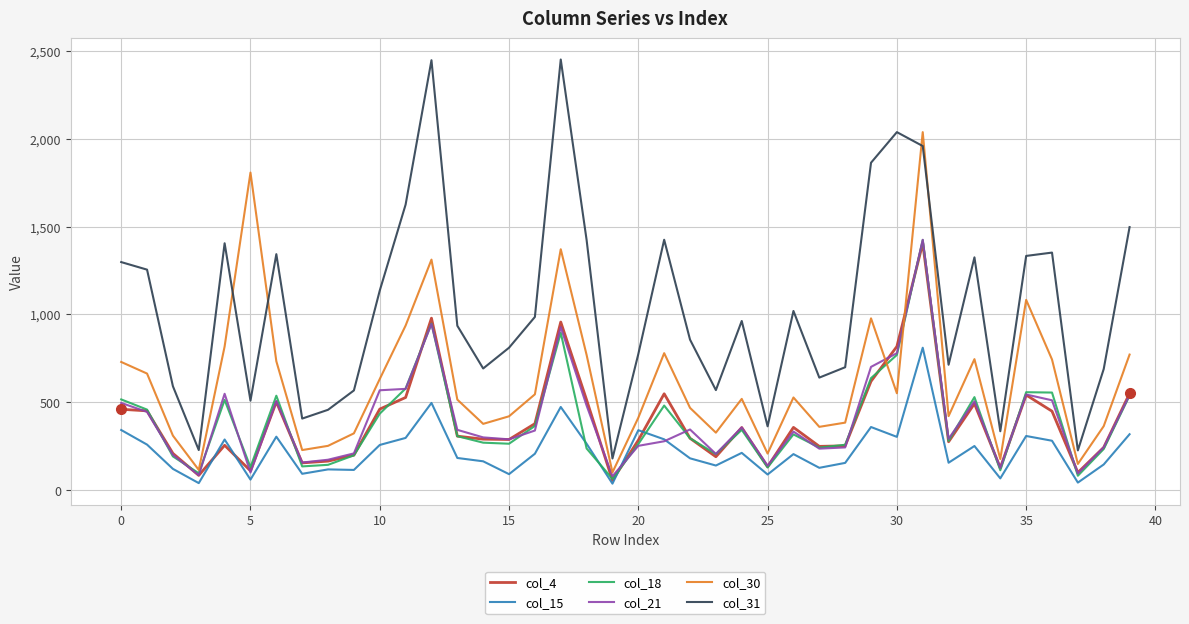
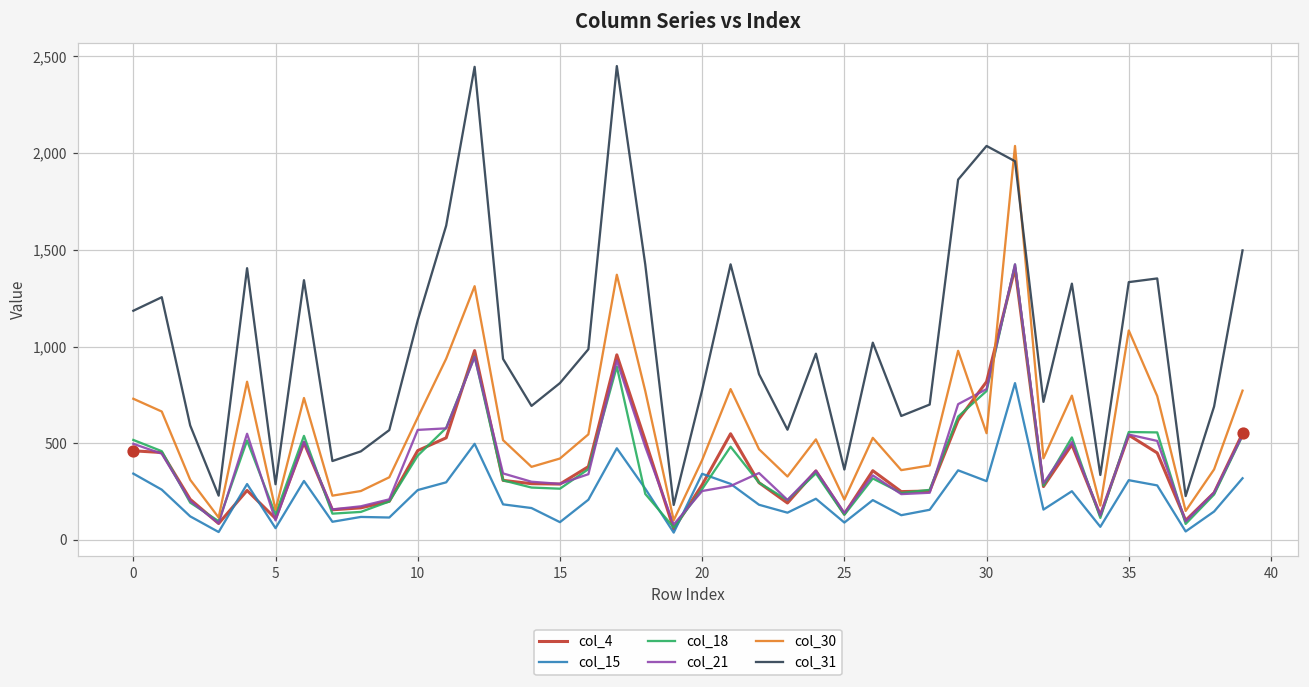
col_31, 0: 1,300 -> 1,190
col_30, 5: 1,810 -> 160
col_31, 5: 510 -> 290
